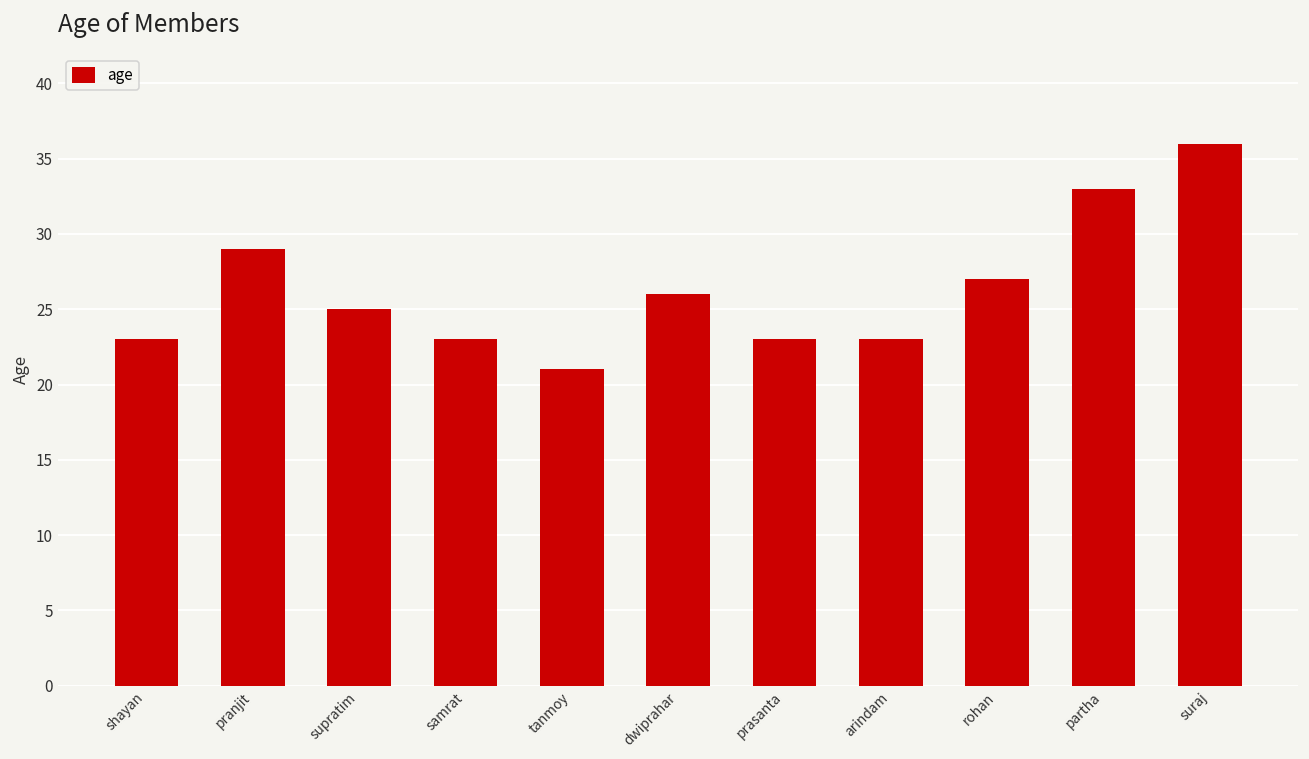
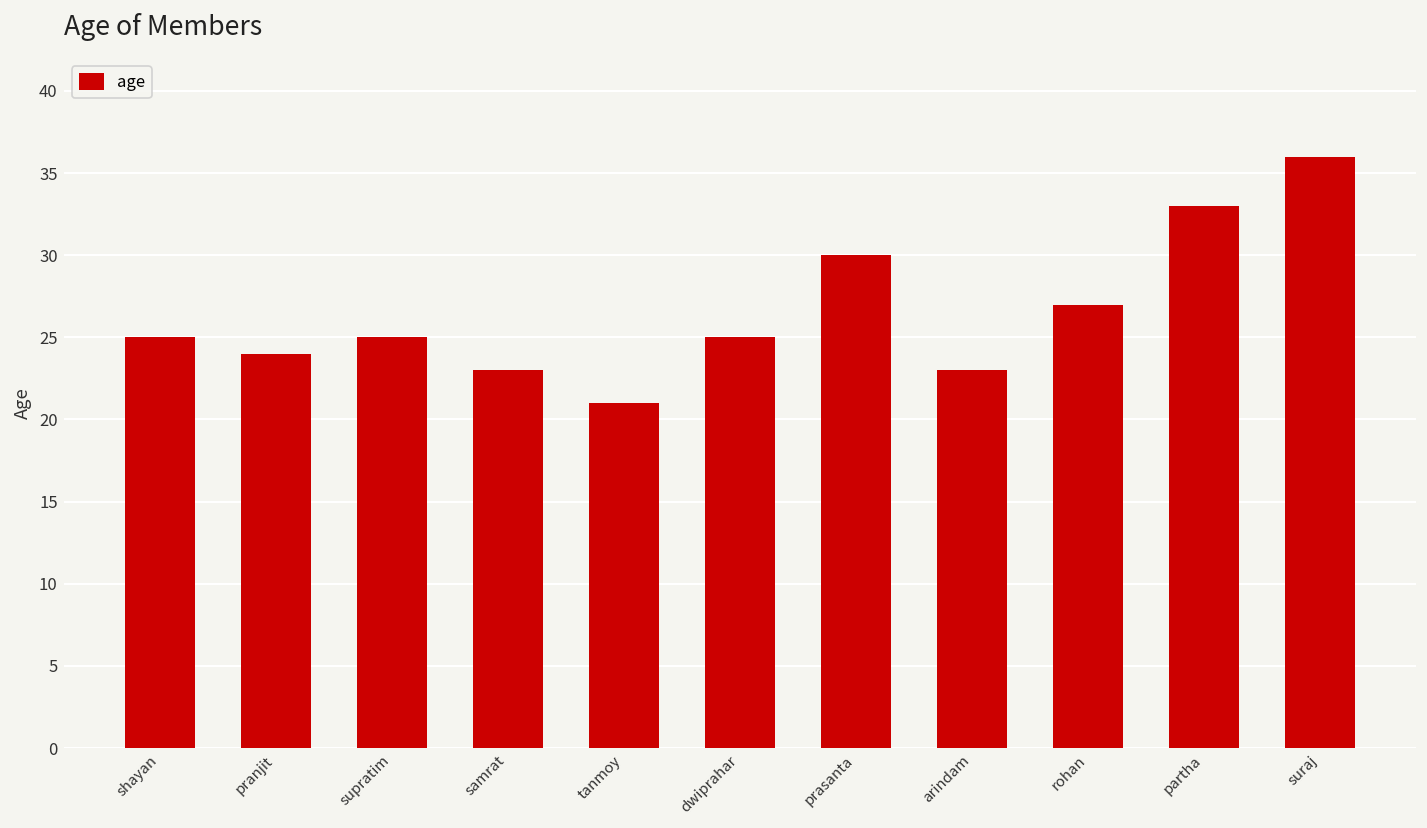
shayan: 23 -> 25
pranjit: 29 -> 24
dwiprahar: 26 -> 25
prasanta: 23 -> 30
